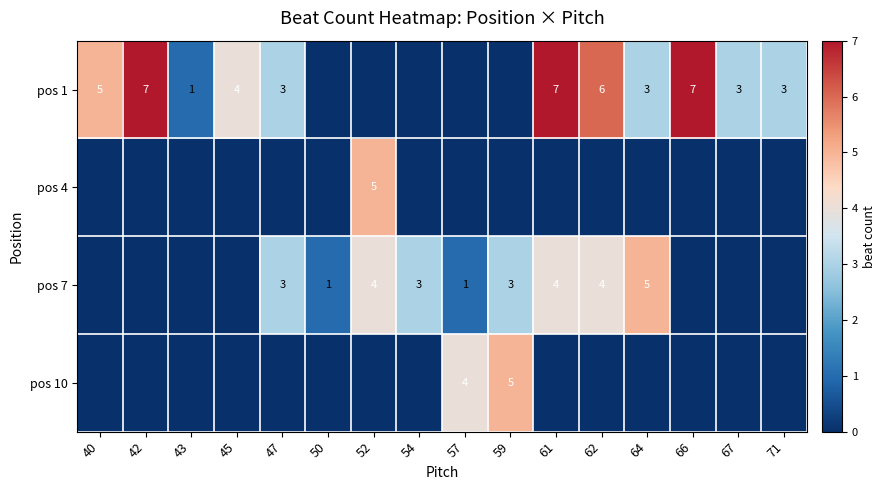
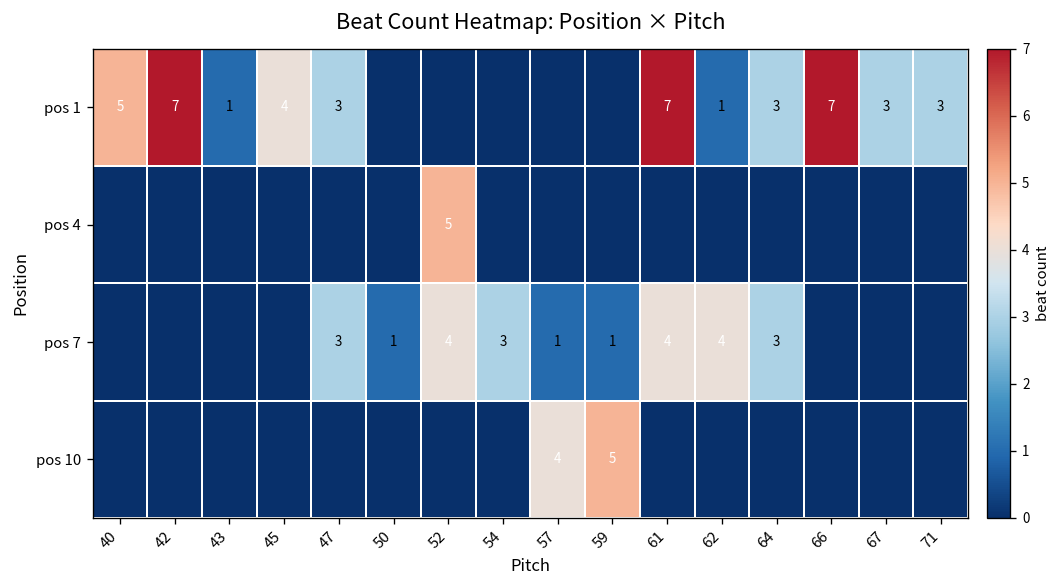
pos 1, 62: 6 -> 1
pos 7, 59: 3 -> 1
pos 7, 64: 5 -> 3
